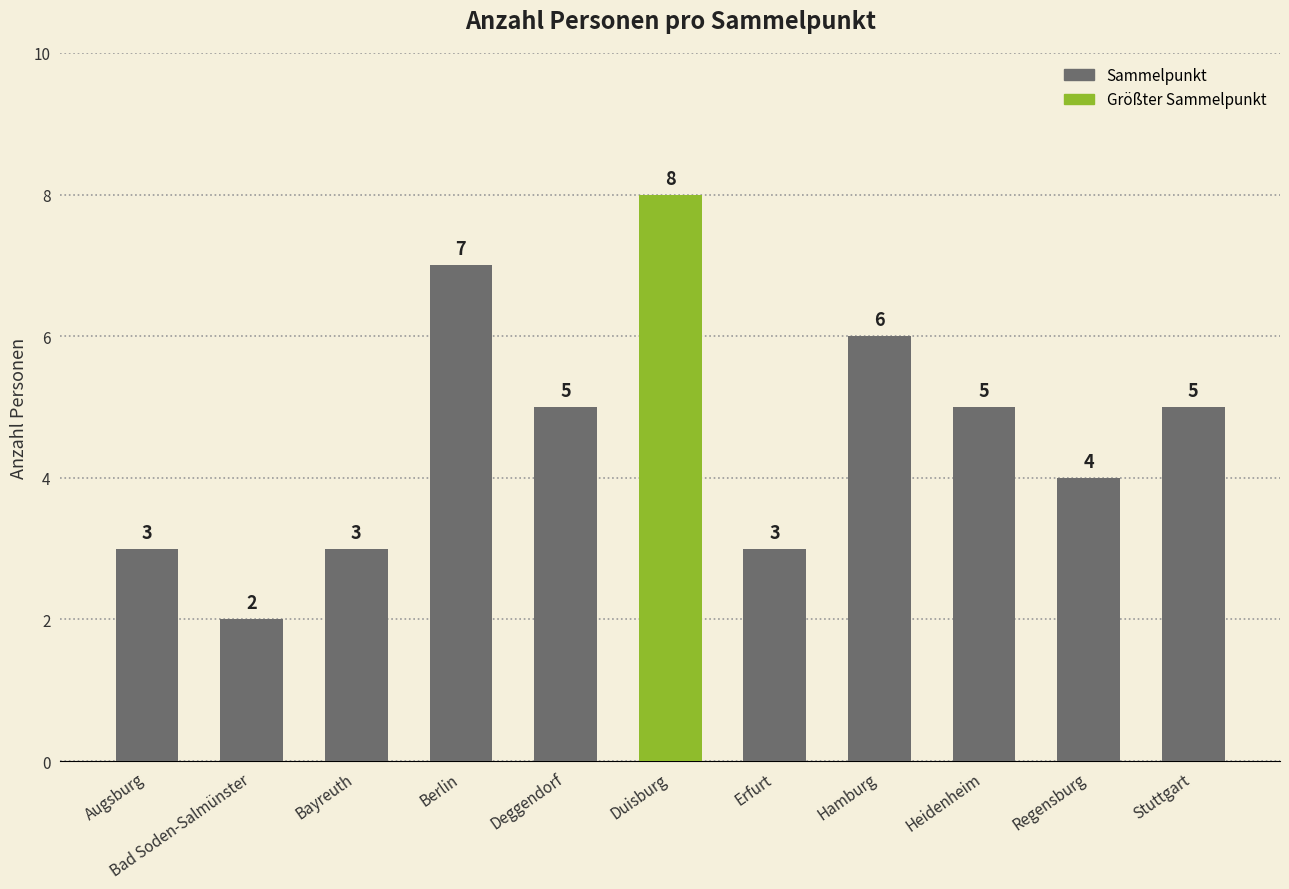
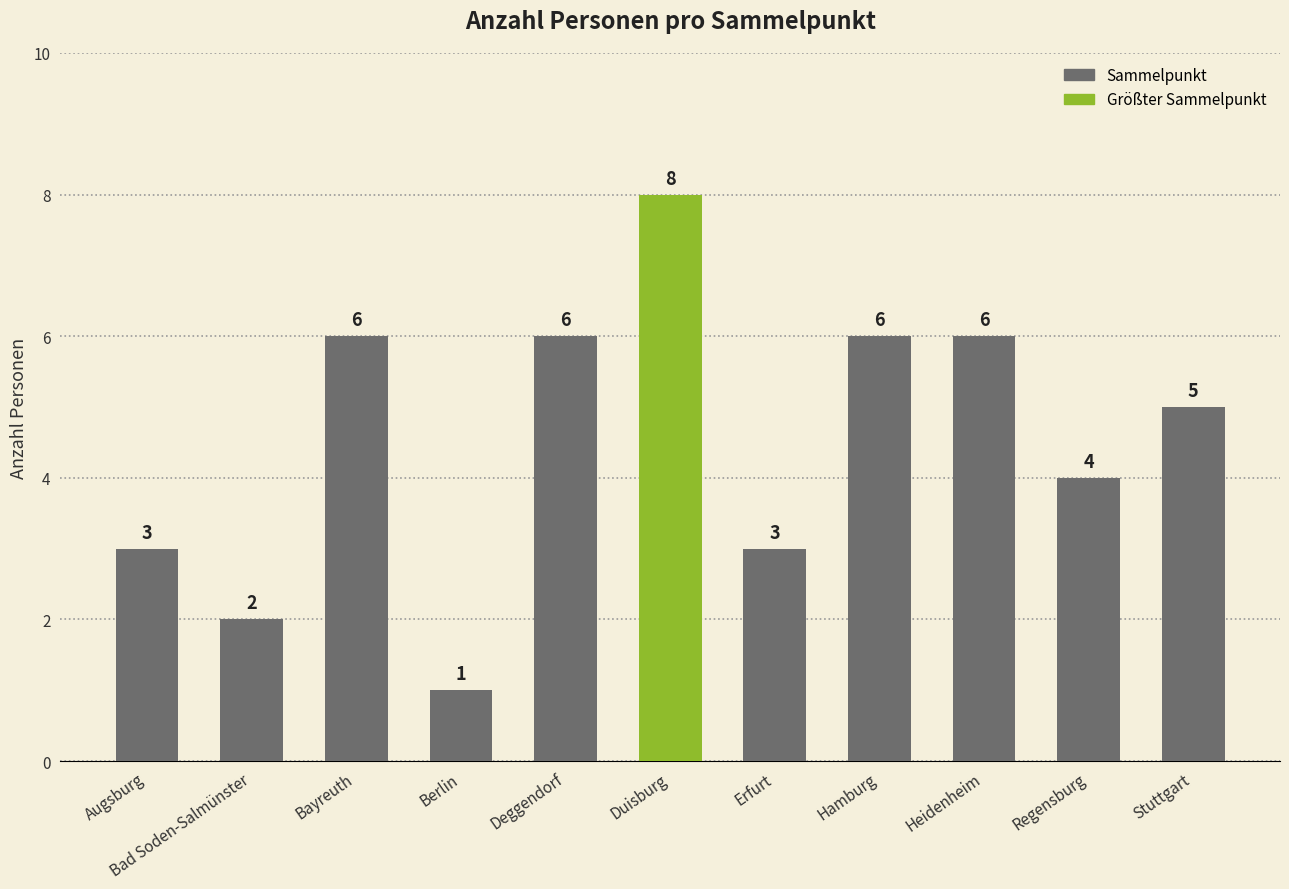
Bayreuth: 3 -> 6
Berlin: 7 -> 1
Deggendorf: 5 -> 6
Heidenheim: 5 -> 6
